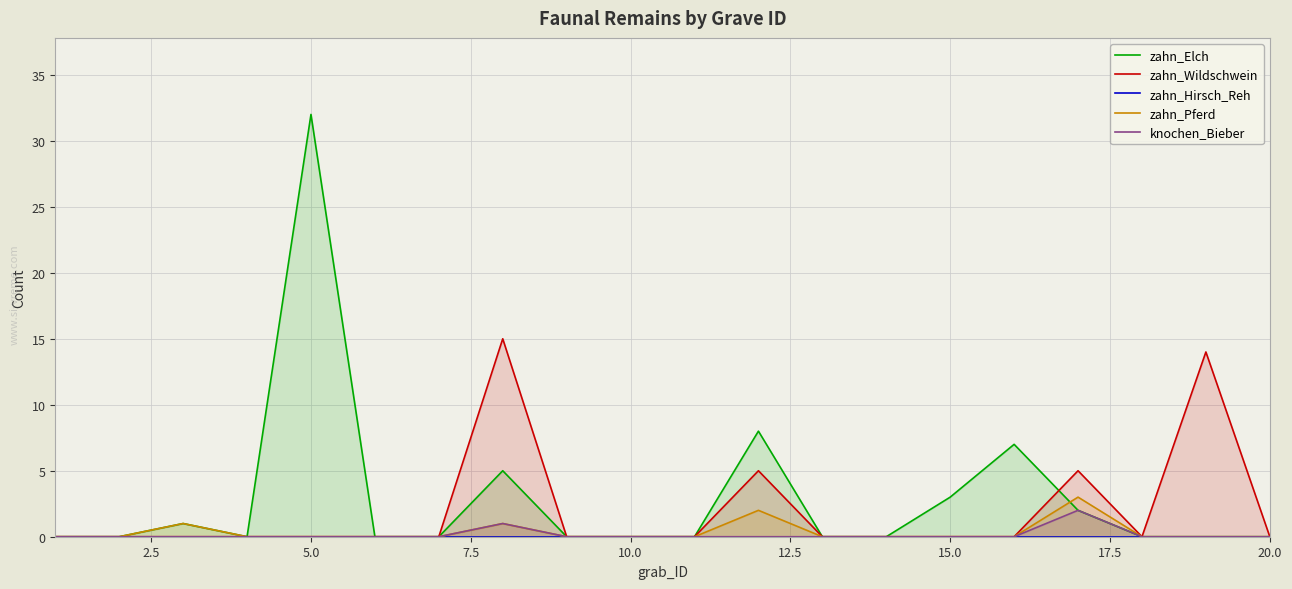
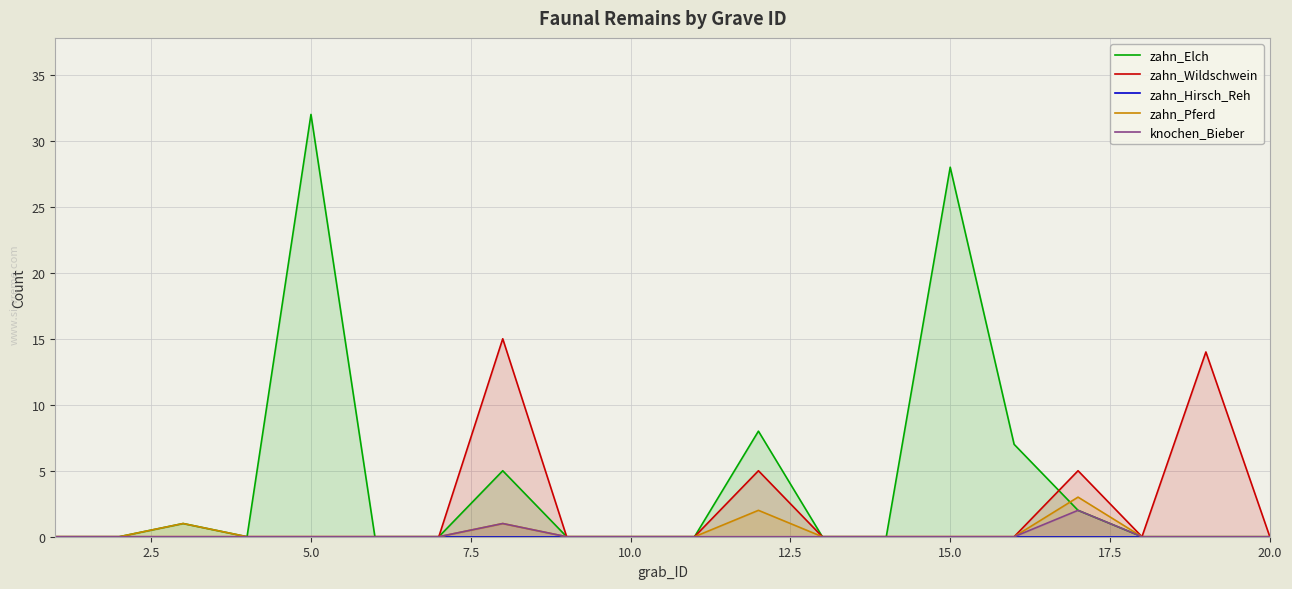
zahn_Elch, 15.0: 3 -> 28
